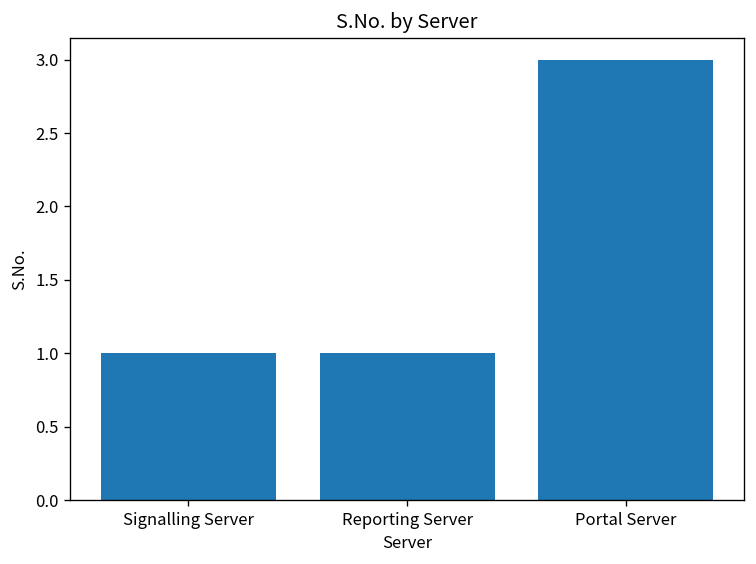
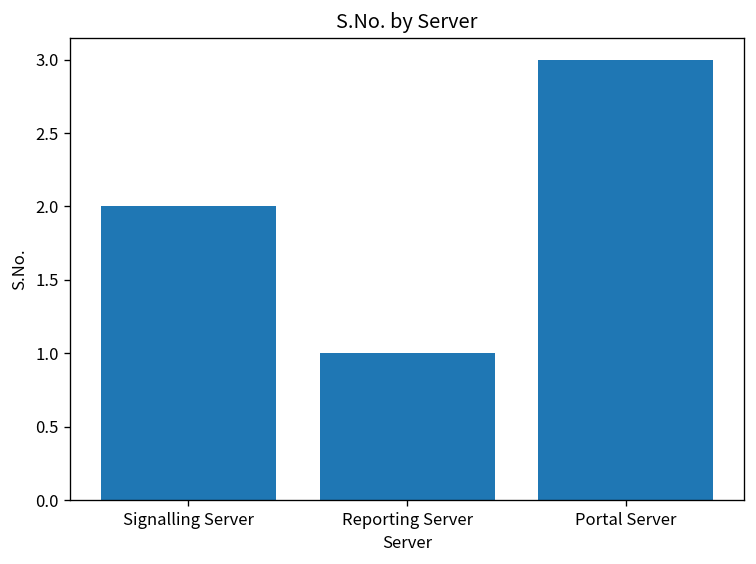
Signalling Server: 1 -> 2
